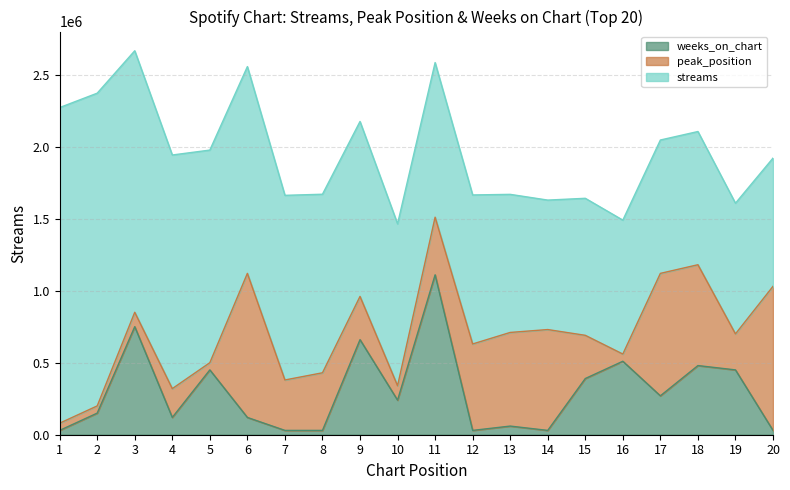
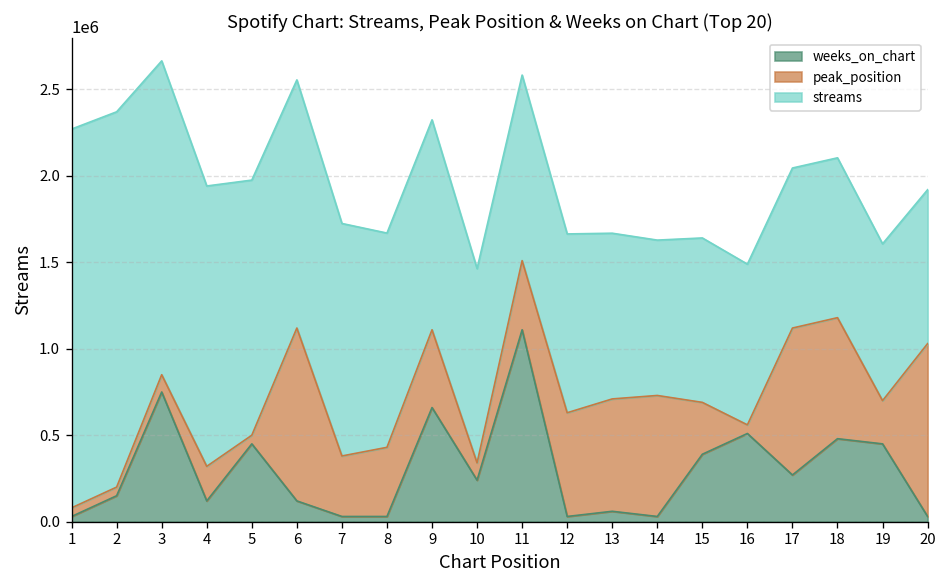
streams, 7: 1280000 -> 1340000
peak_position, 9: 300000 -> 450000
